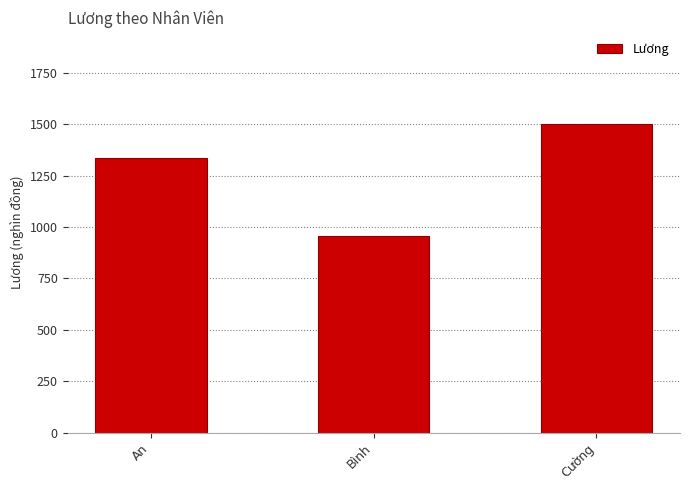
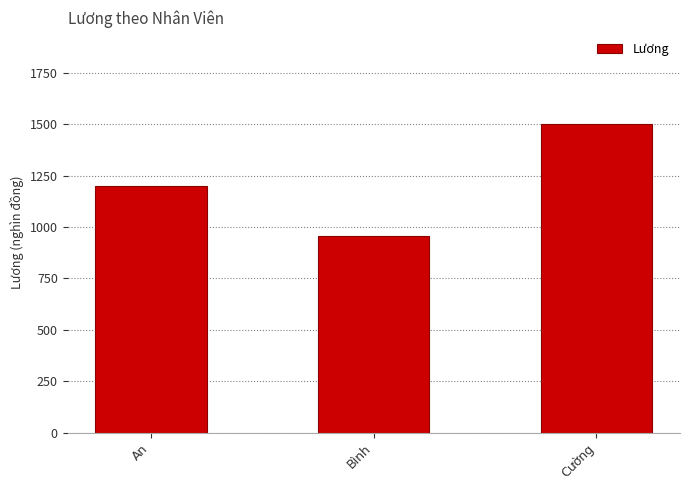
An: 1340 -> 1200
